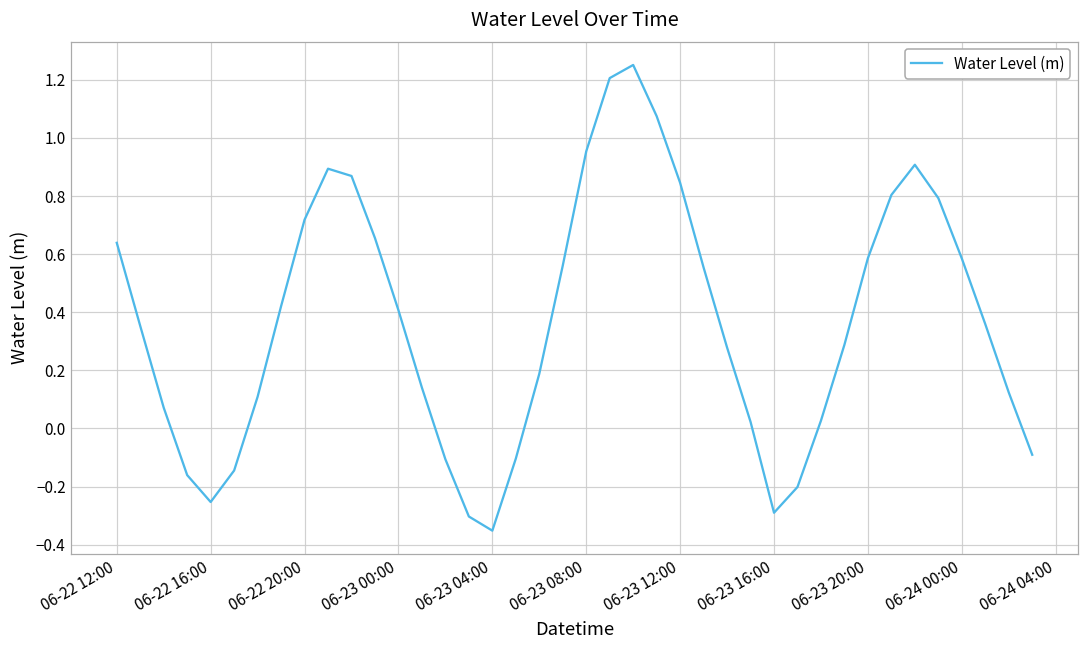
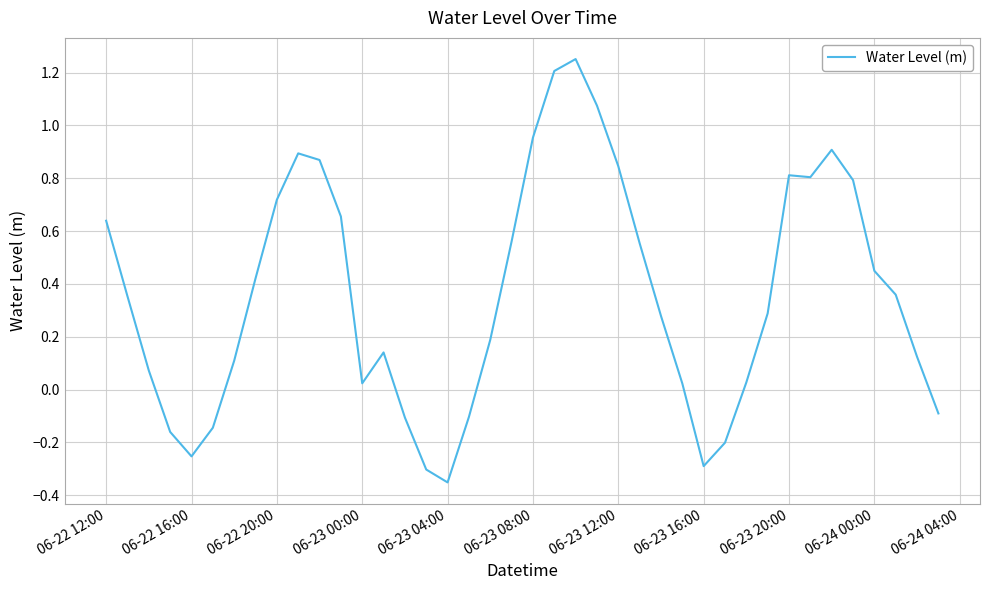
06-23 00:00: 0.41 -> 0.02
06-23 20:00: 0.59 -> 0.81
06-24 00:00: 0.59 -> 0.45
